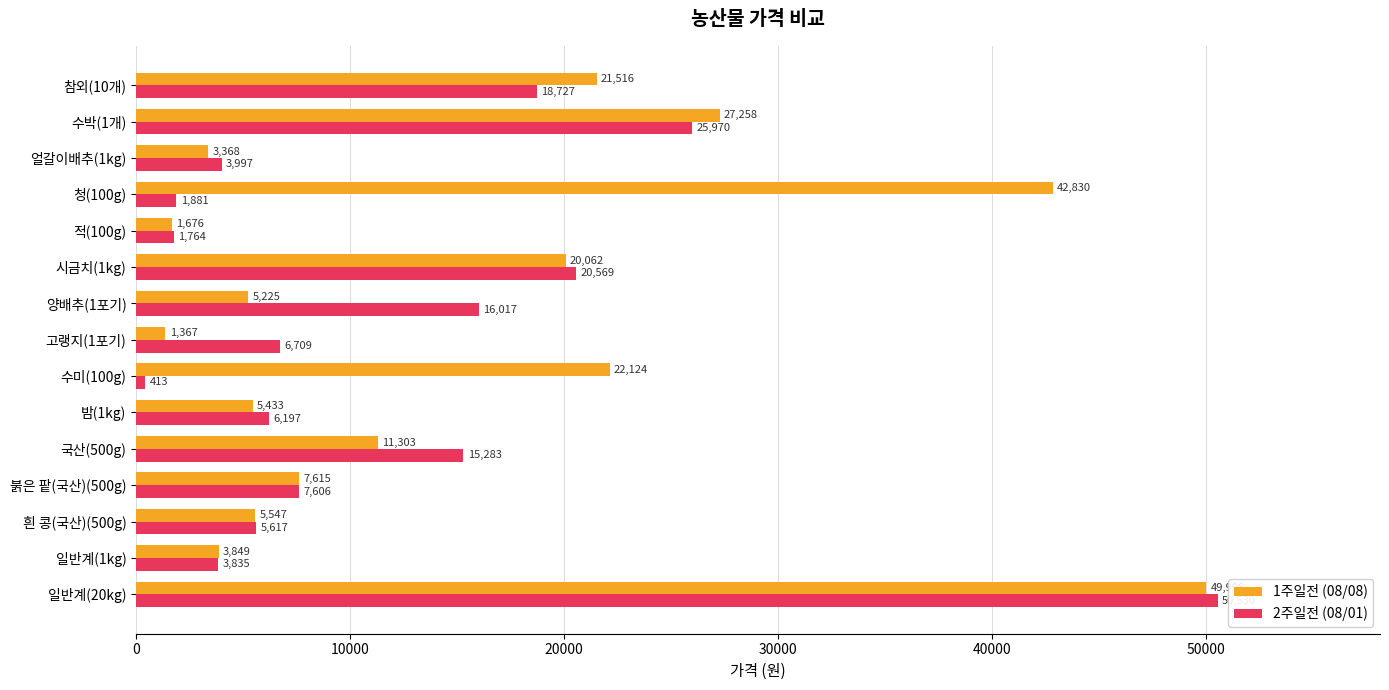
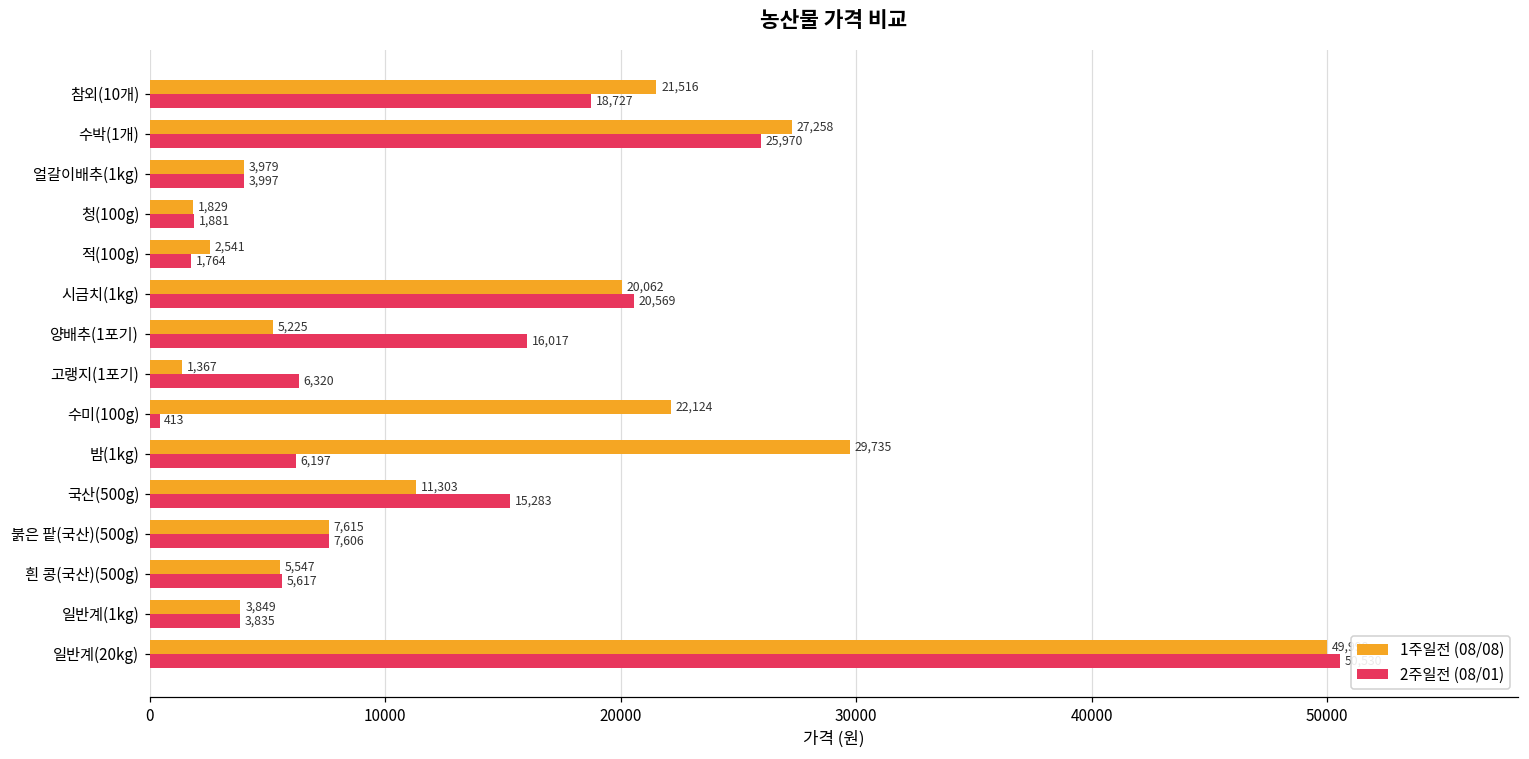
1주일전 (08/08), 얼갈이배추(1kg): 3,368 -> 3,979
1주일전 (08/08), 청(100g): 42,830 -> 1,829
1주일전 (08/08), 적(100g): 1,676 -> 2,541
2주일전 (08/01), 고랭지(1포기): 6,709 -> 6,320
1주일전 (08/08), 밤(1kg): 5,433 -> 29,735
